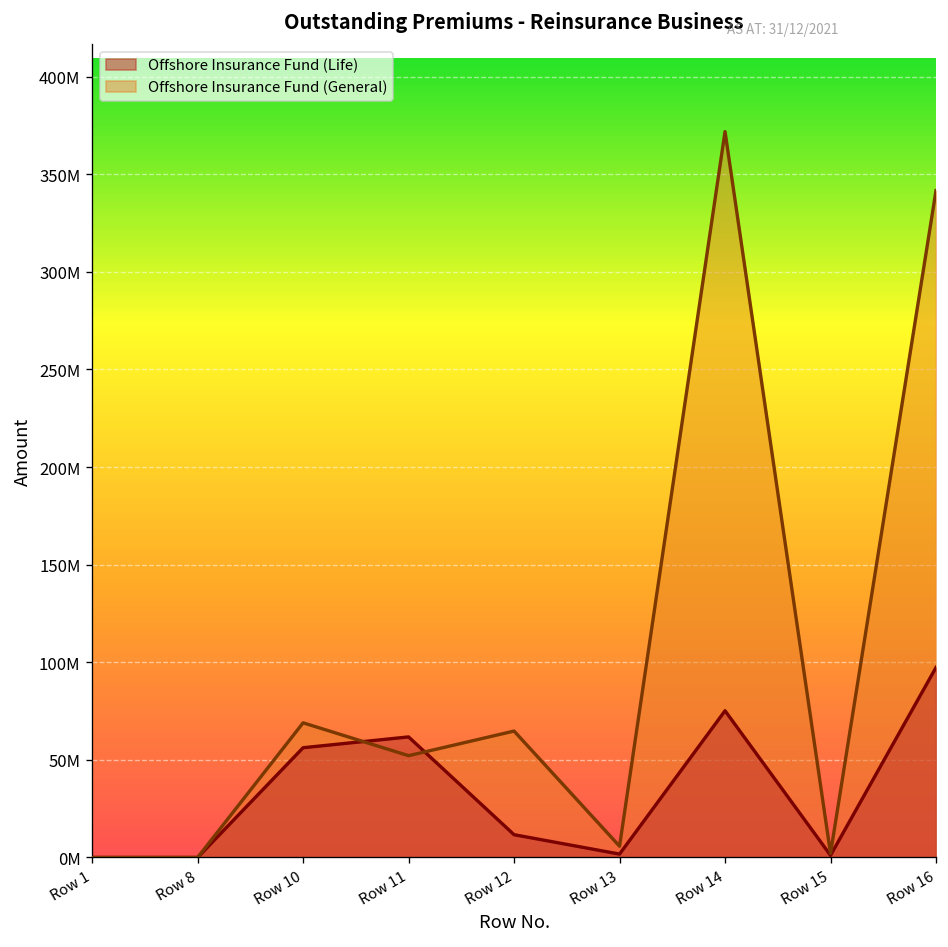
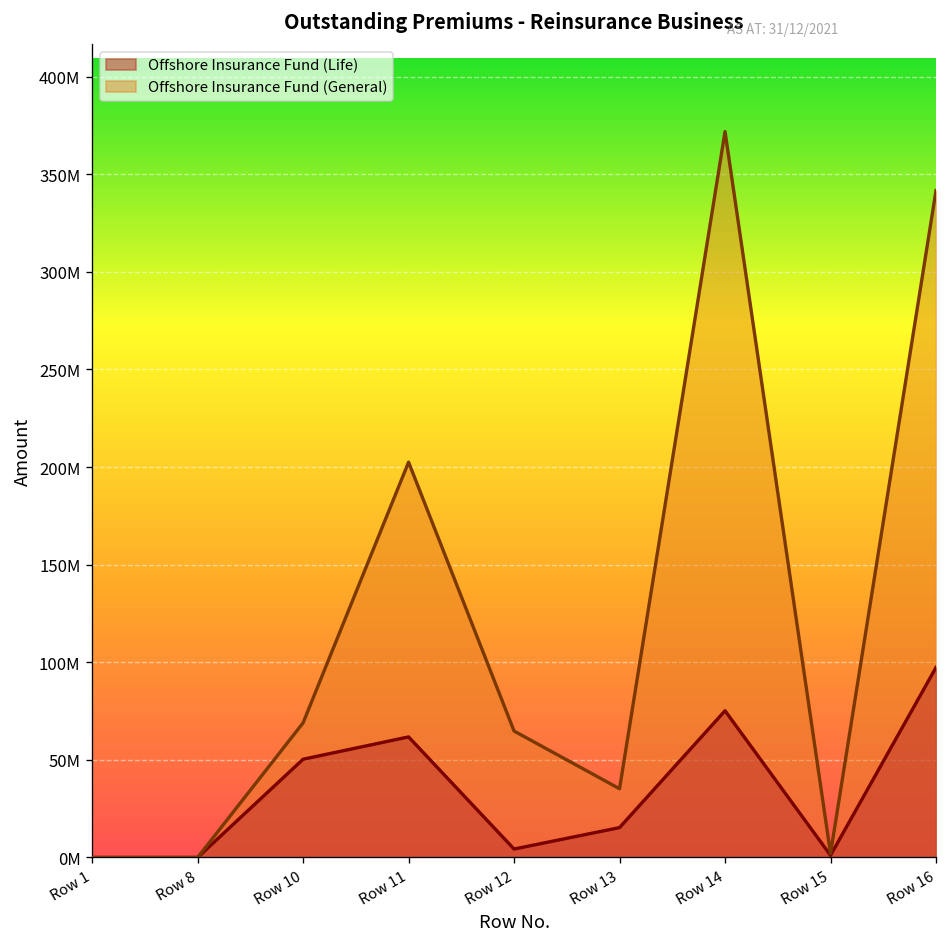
Offshore Insurance Fund (Life), Row 10: 56000000 -> 50000000
Offshore Insurance Fund (General), Row 11: 52000000 -> 203000000
Offshore Insurance Fund (Life), Row 12: 12000000 -> 4000000
Offshore Insurance Fund (Life), Row 13: 2000000 -> 15000000
Offshore Insurance Fund (General), Row 13: 6000000 -> 35000000
